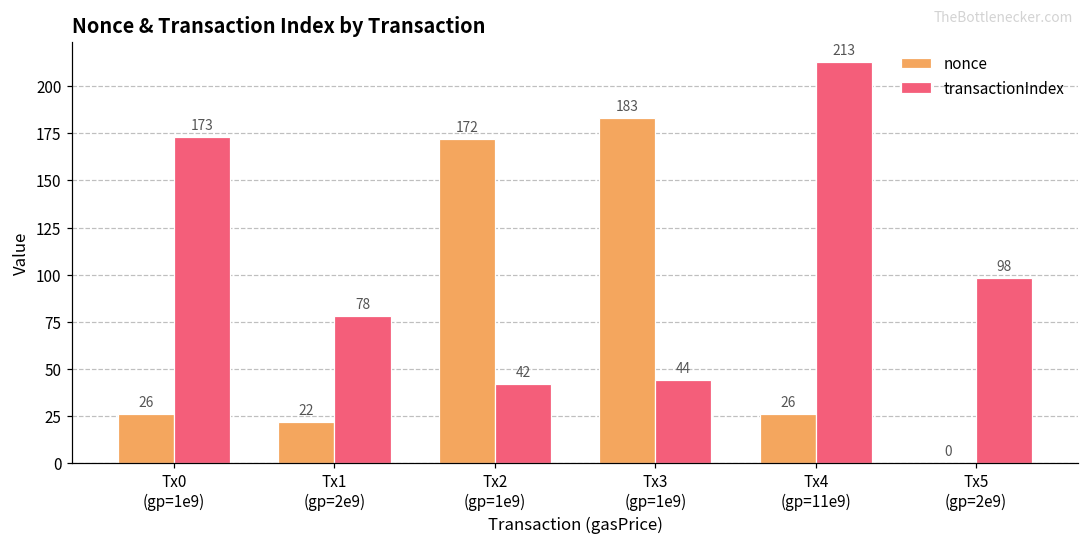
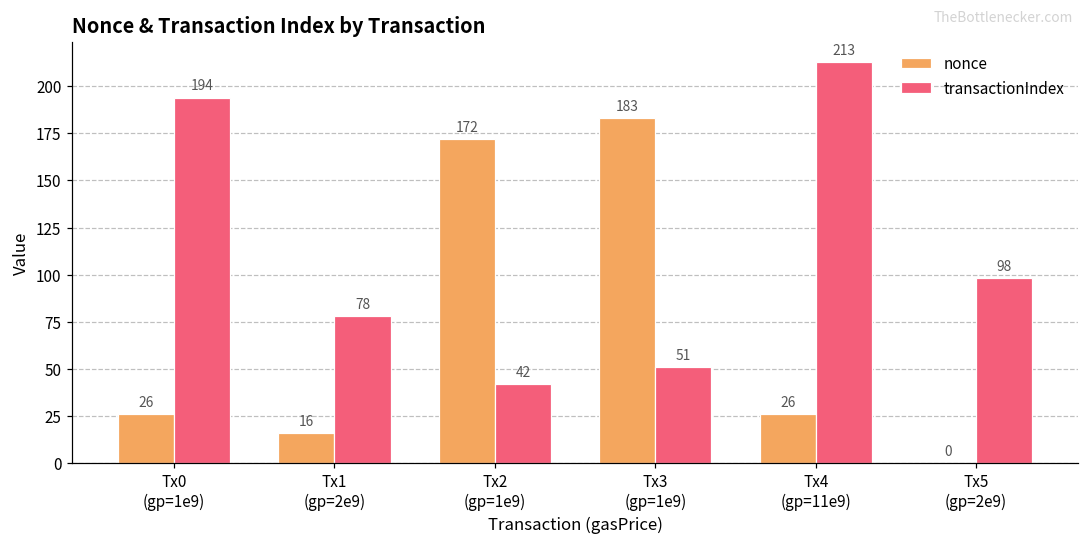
transactionIndex, Tx0 (gp=1e9): 173 -> 194
nonce, Tx1 (gp=2e9): 22 -> 16
transactionIndex, Tx3 (gp=1e9): 44 -> 51
